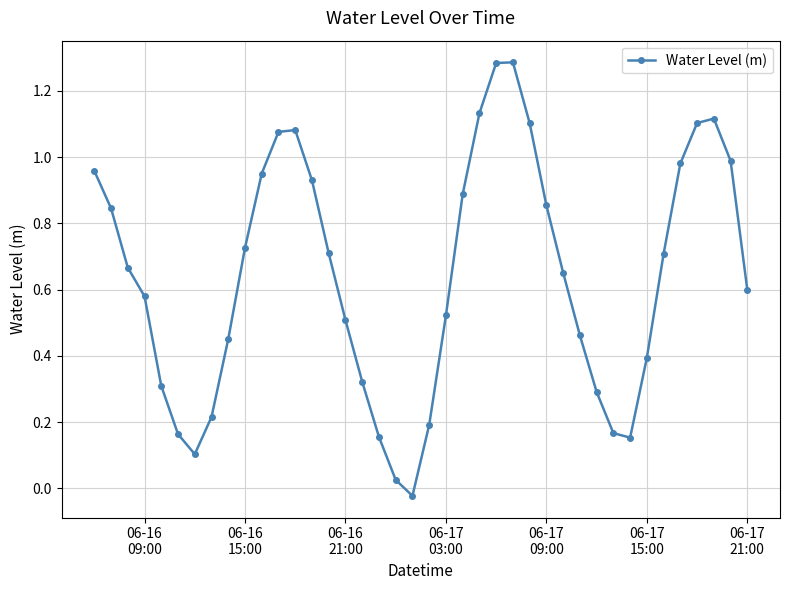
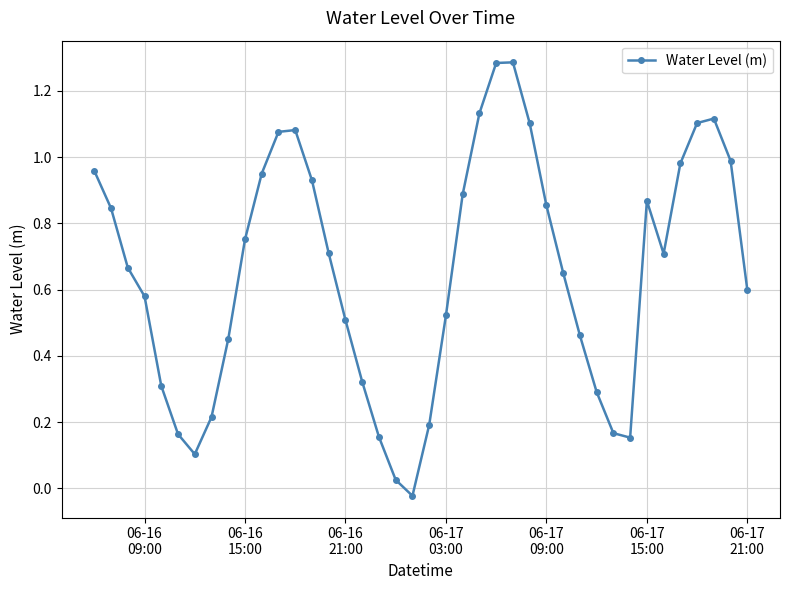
06-16 15:00: 0.73 -> 0.75
06-17 15:00: 0.39 -> 0.87
